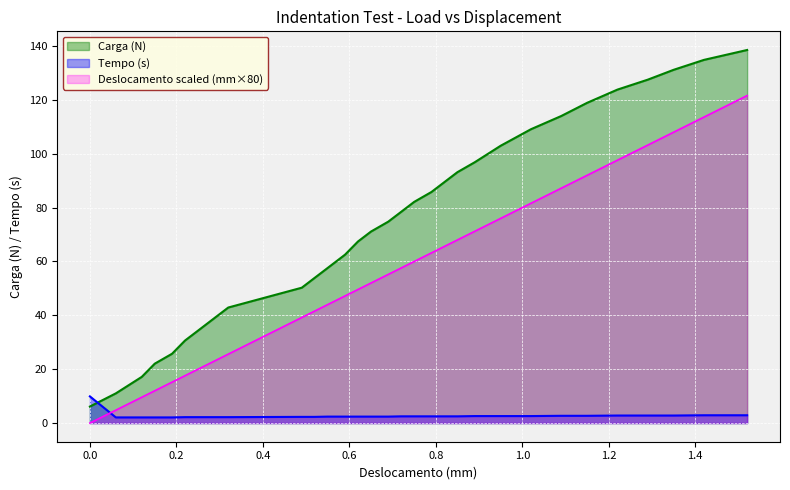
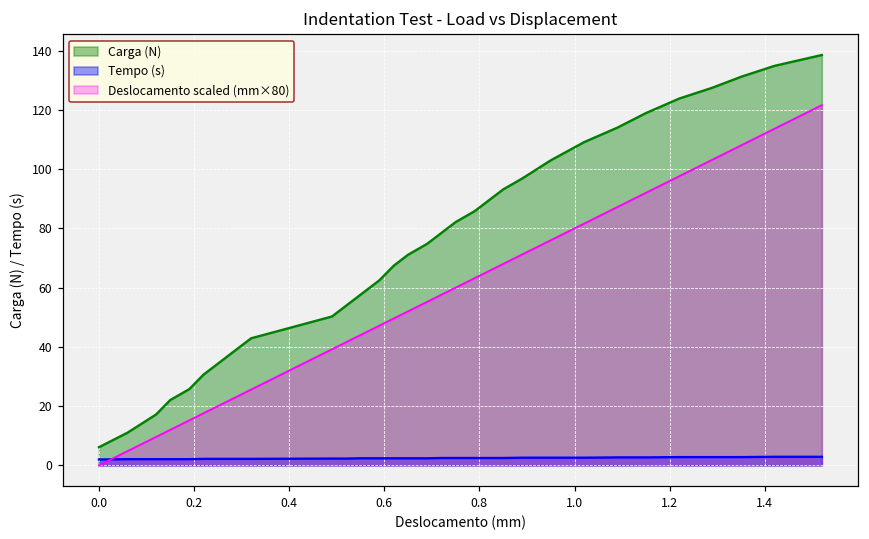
Tempo (s), 0.0: 10 -> 2
